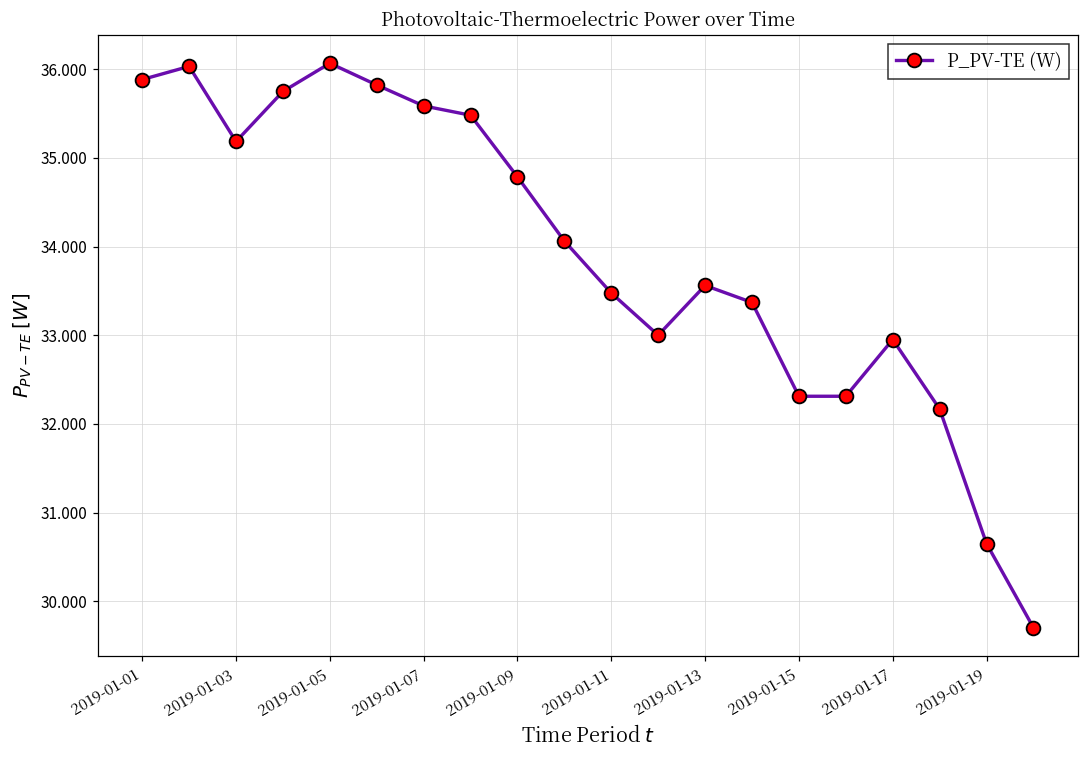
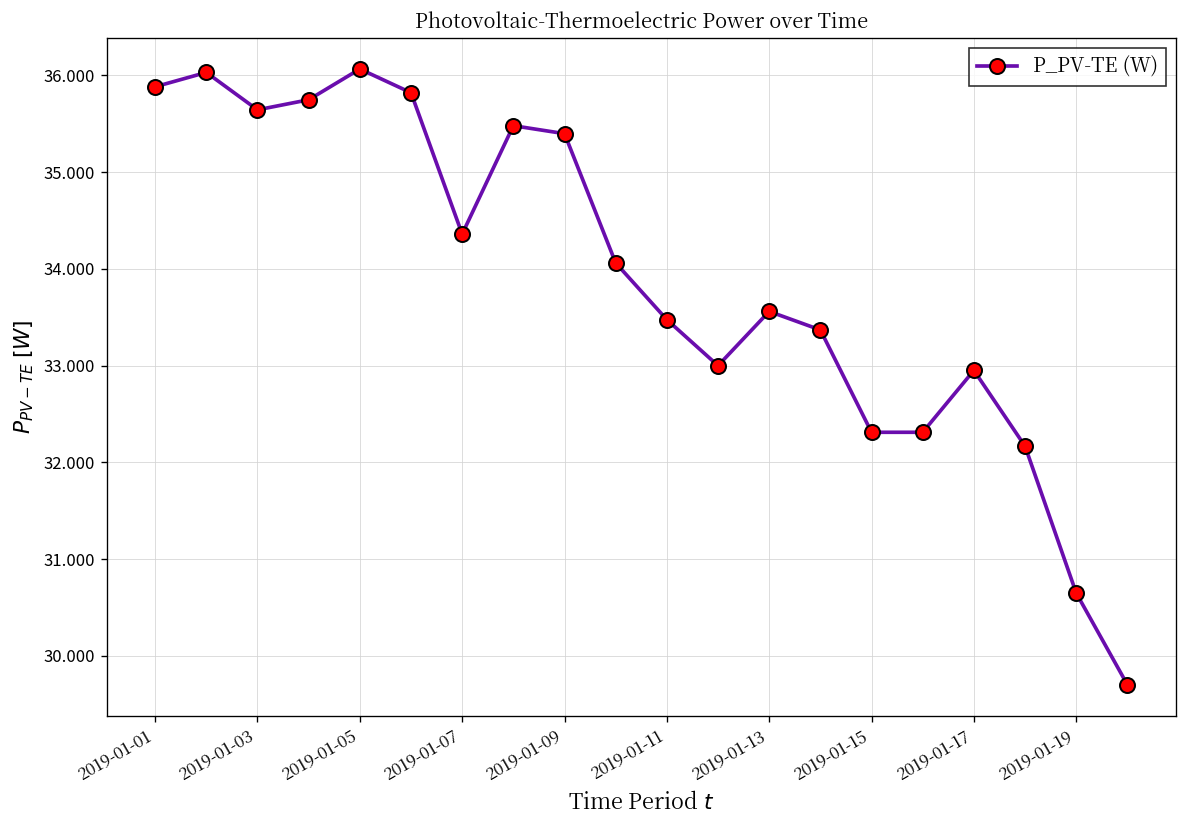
2019-01-03: 35.2 -> 35.6
2019-01-07: 35.6 -> 34.4
2019-01-09: 34.8 -> 35.4
